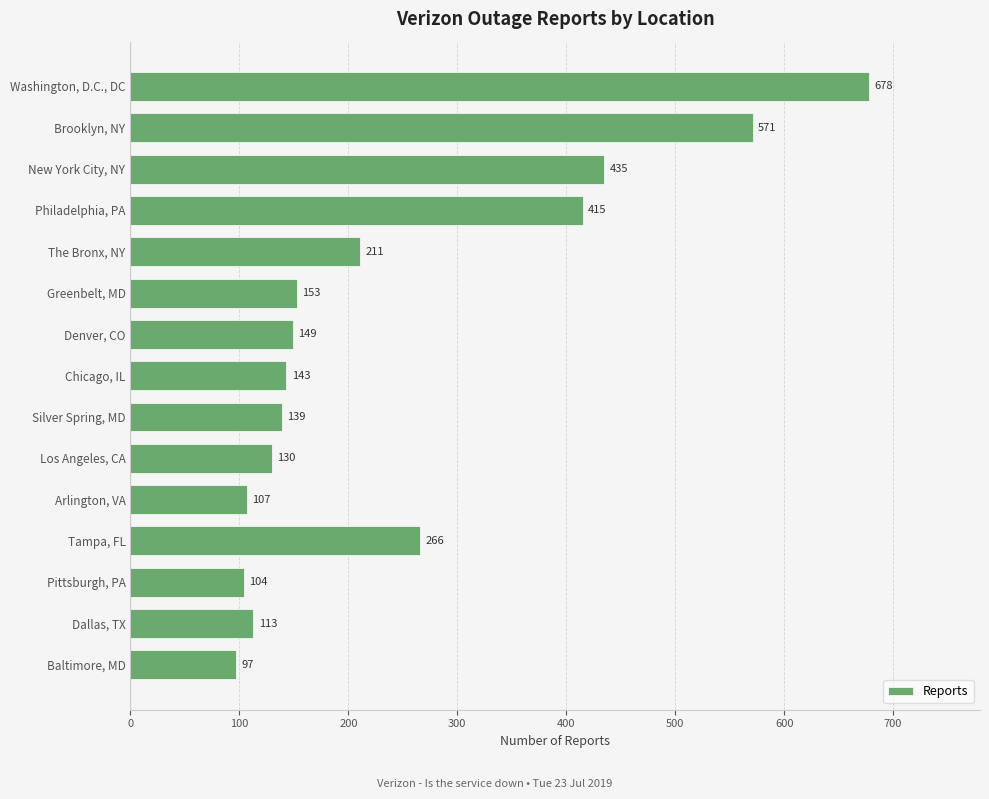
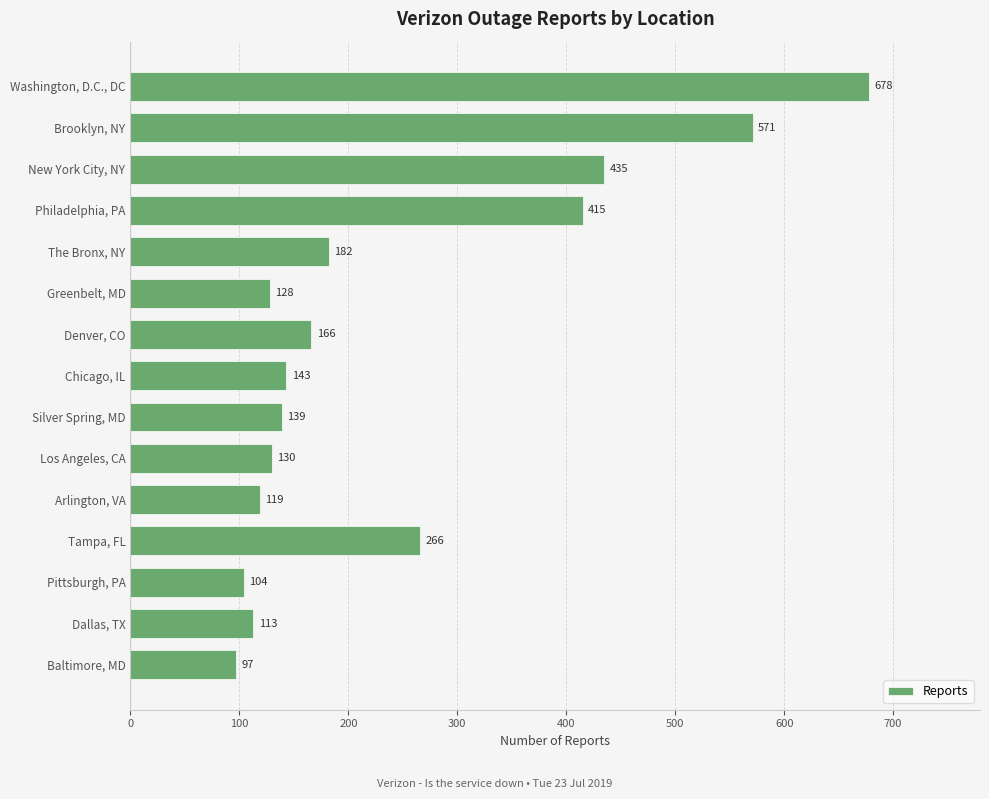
The Bronx, NY: 211 -> 182
Greenbelt, MD: 153 -> 128
Denver, CO: 149 -> 166
Arlington, VA: 107 -> 119
